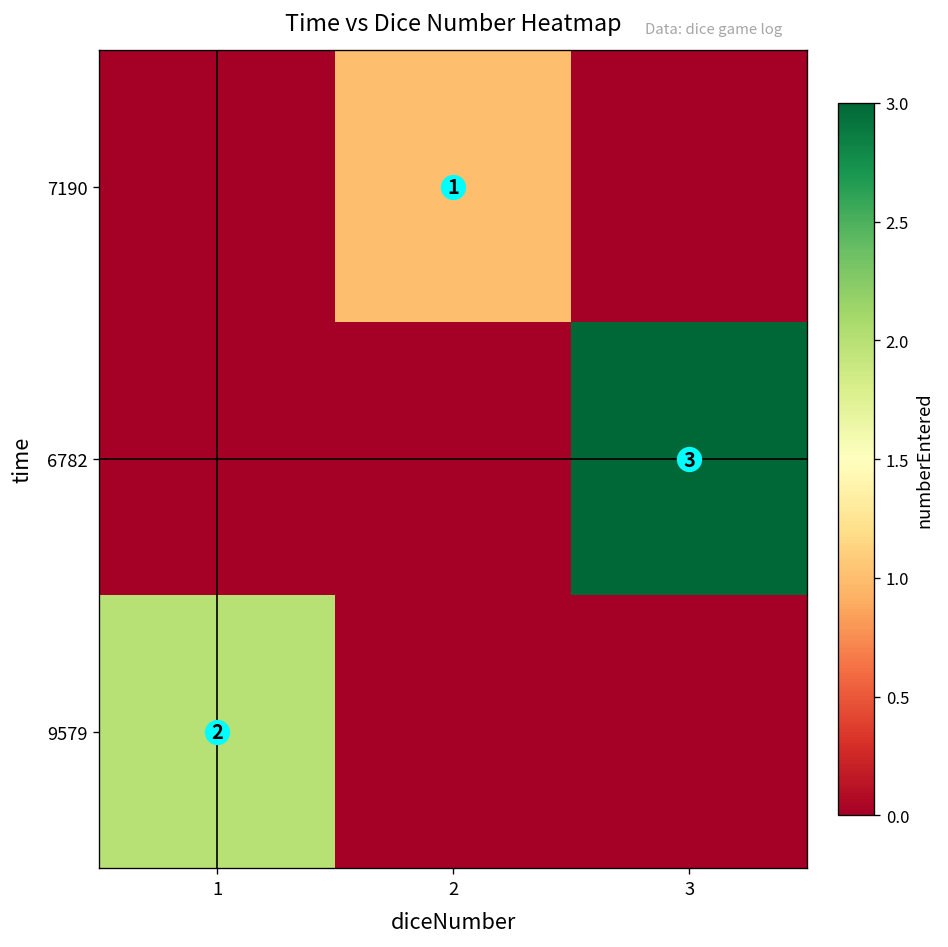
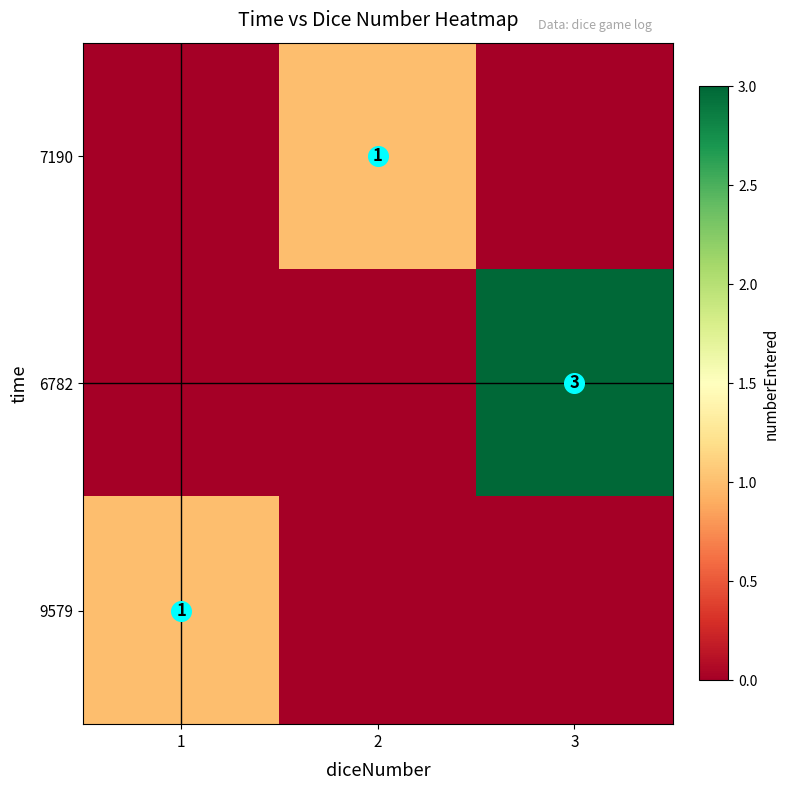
9579, 1: 2 -> 1
